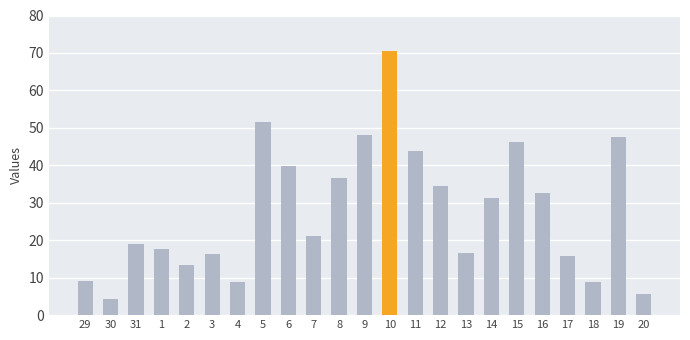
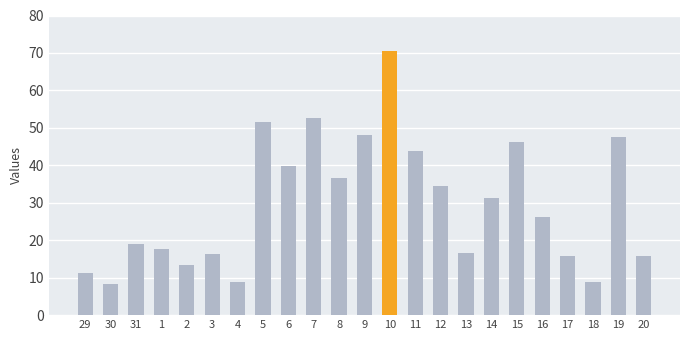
29: 9 -> 11
30: 4 -> 8
7: 21 -> 53
16: 33 -> 26
20: 6 -> 16
